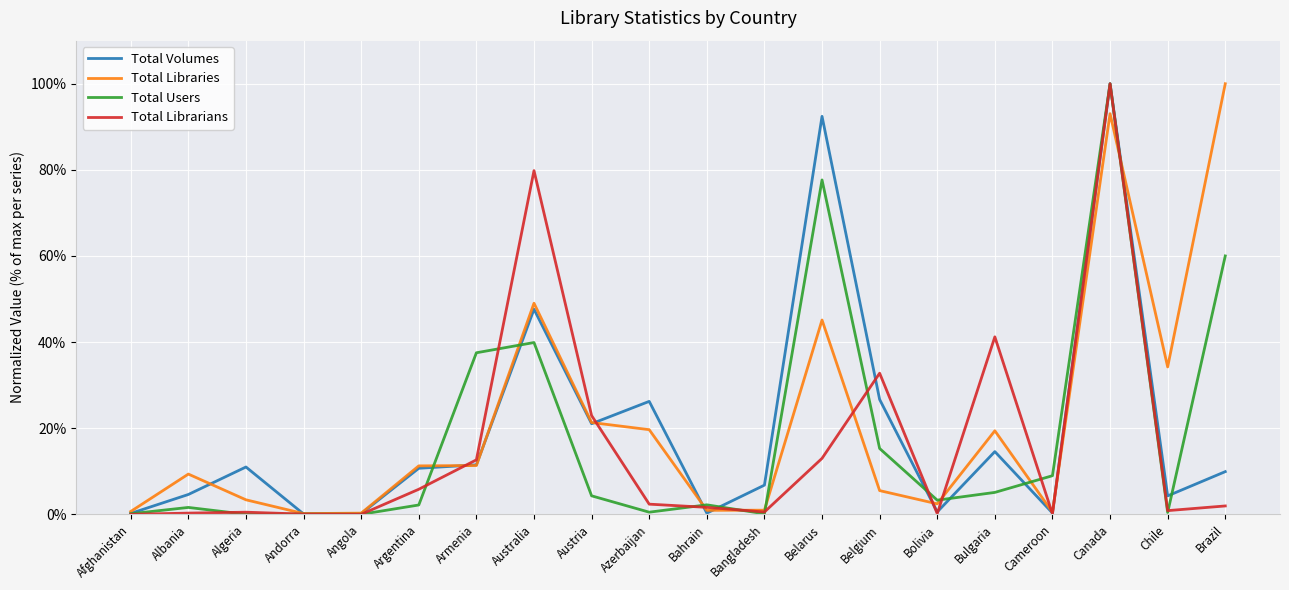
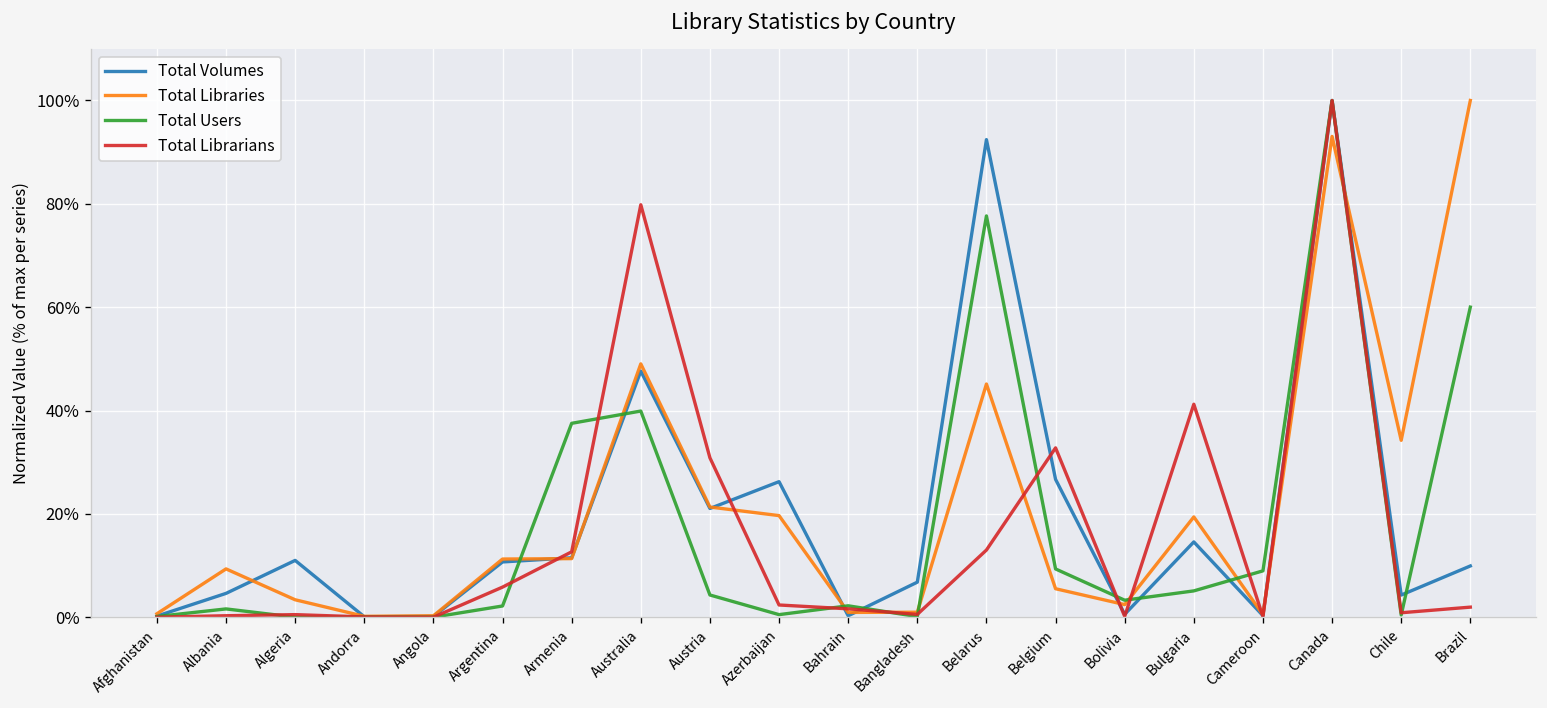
Total Librarians, Austria: 23% -> 31%
Total Users, Belgium: 15% -> 9%
